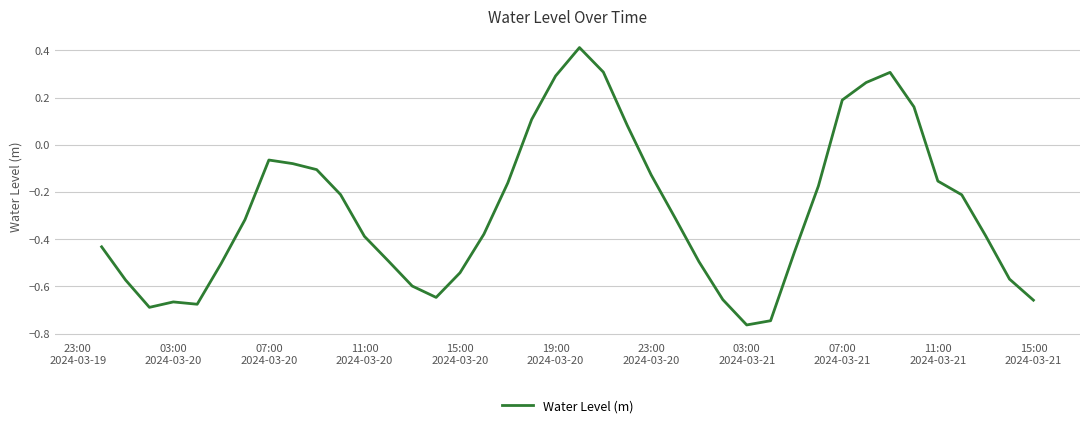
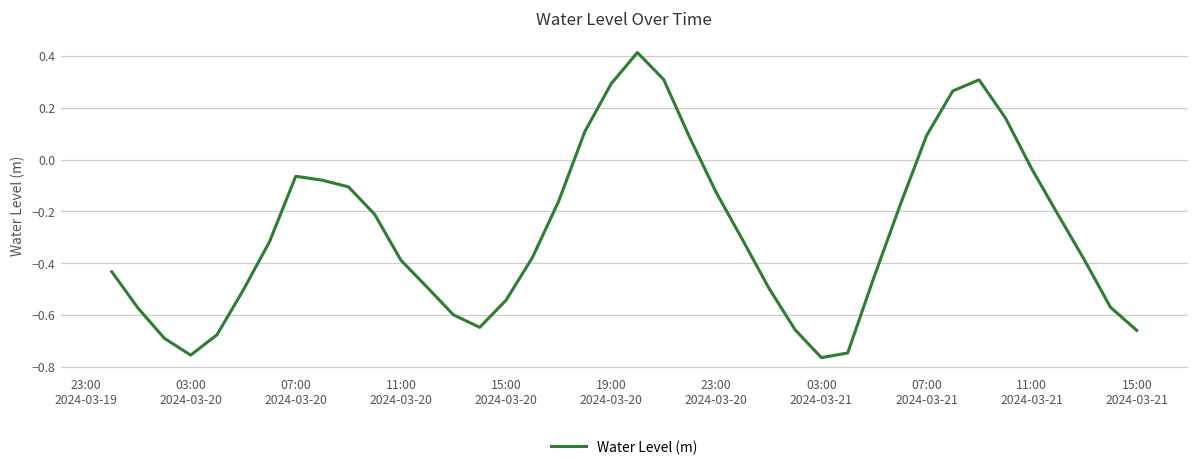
03:00 2024-03-20: -0.67 -> -0.75
07:00 2024-03-21: 0.19 -> 0.09
11:00 2024-03-21: -0.15 -> -0.04
